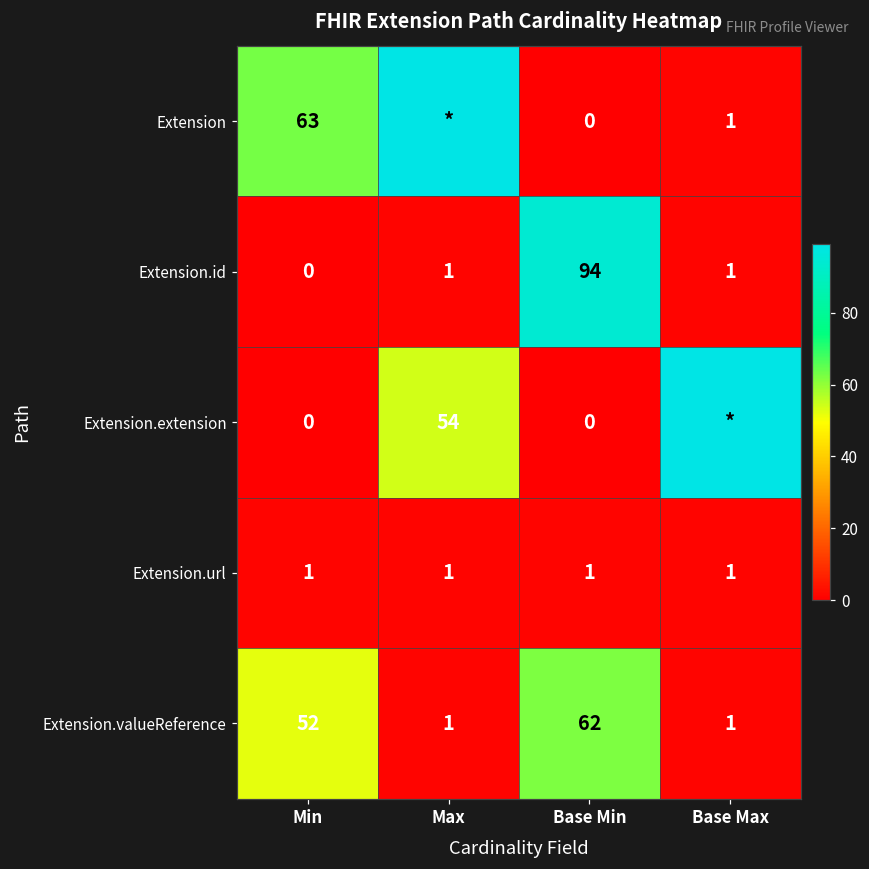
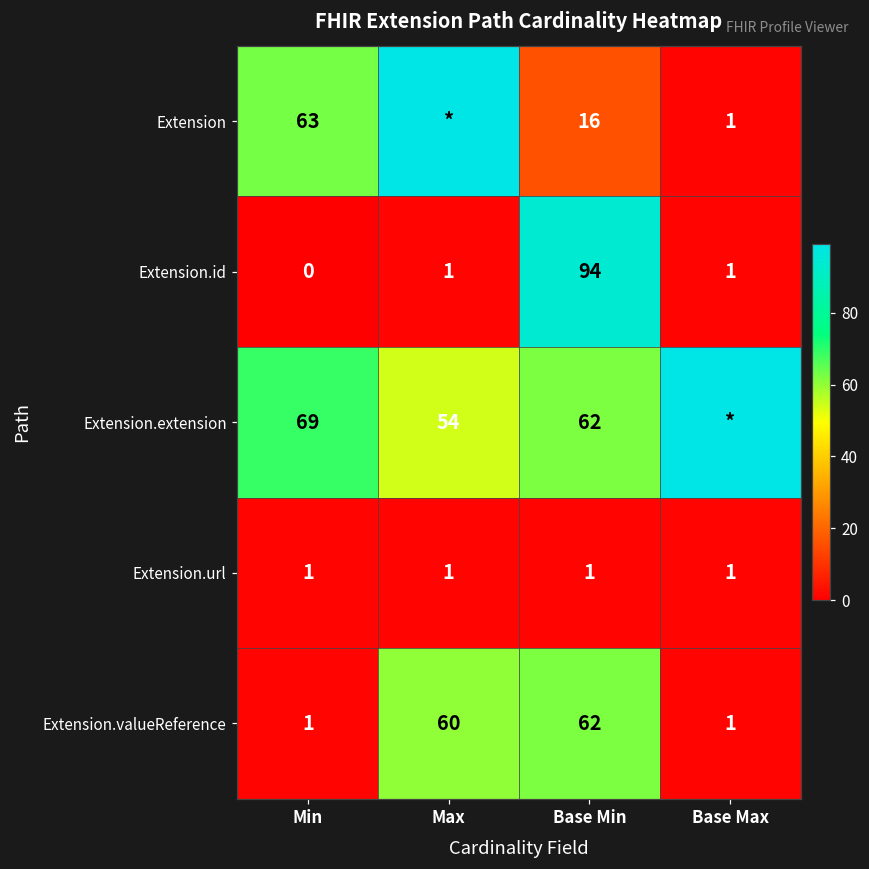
Extension, Base Min: 0 -> 16
Extension.extension, Min: 0 -> 69
Extension.extension, Base Min: 0 -> 62
Extension.valueReference, Min: 52 -> 1
Extension.valueReference, Max: 1 -> 60
